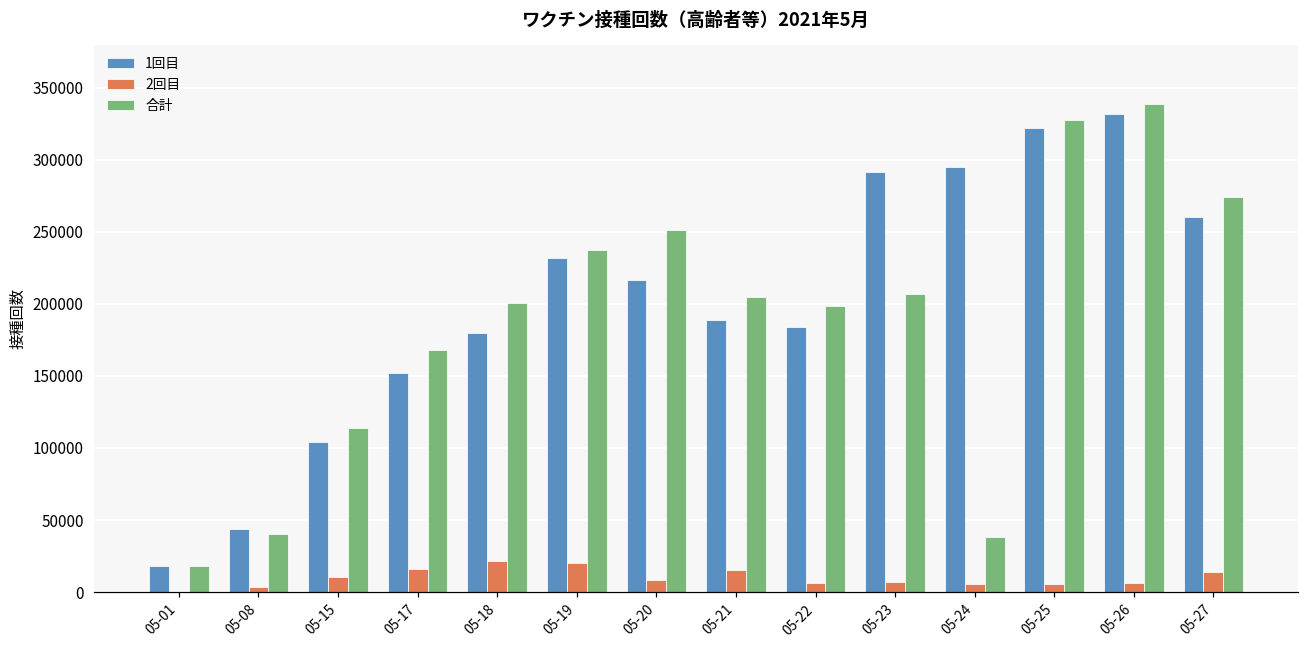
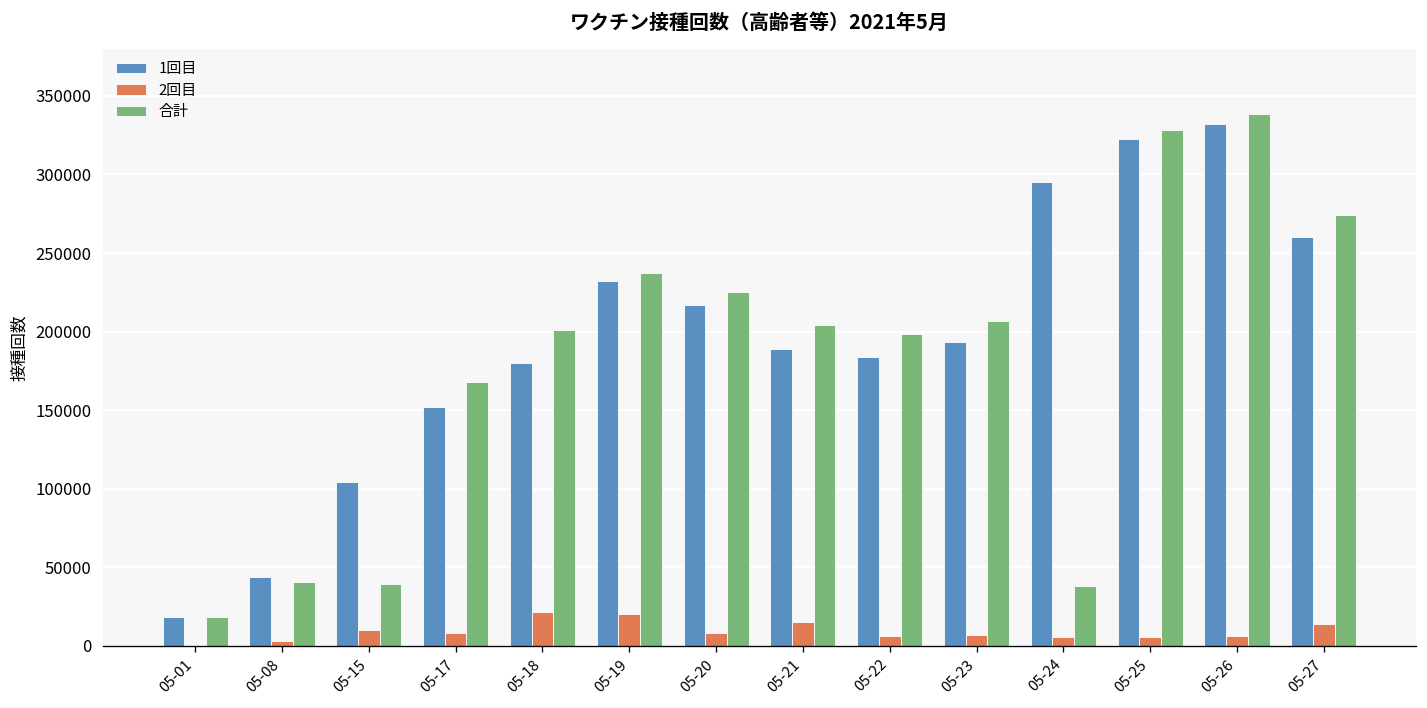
合計, 05-15: 114000 -> 39000
2回目, 05-17: 16000 -> 8000
合計, 05-20: 251000 -> 225000
1回目, 05-23: 292000 -> 194000
